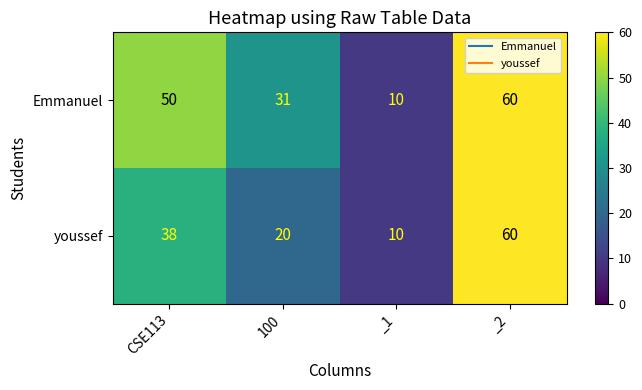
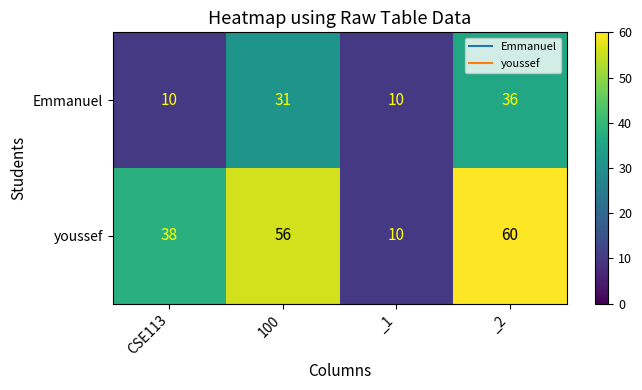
Emmanuel, CSE113: 50 -> 10
Emmanuel, _2: 60 -> 36
youssef, 100: 20 -> 56
